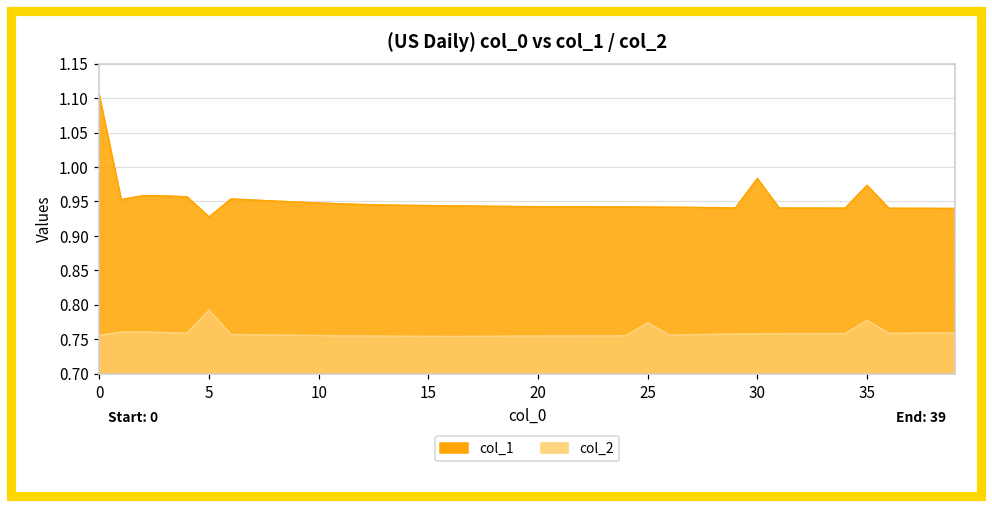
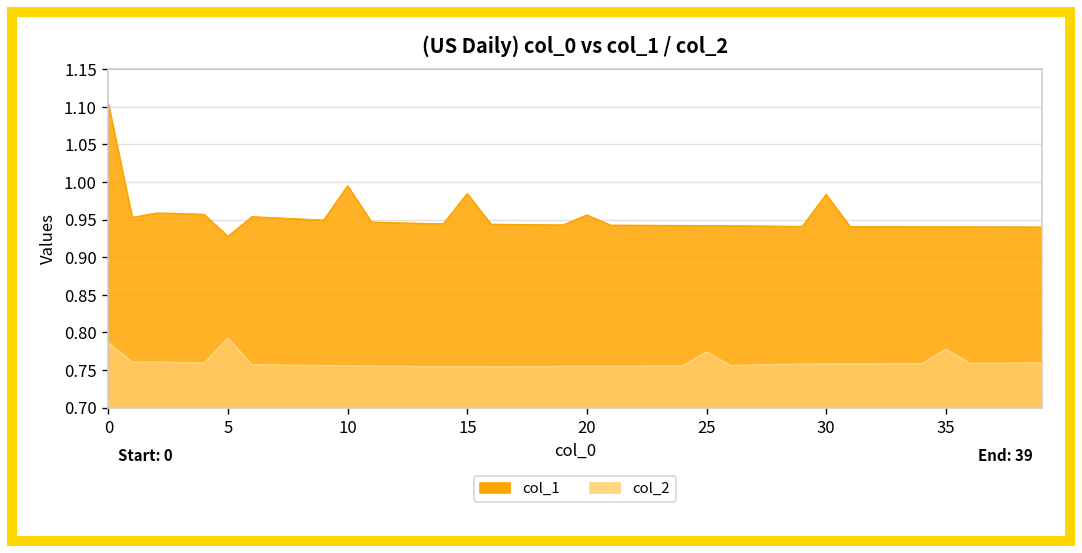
col_2, 0: 0.76 -> 0.79
col_1, 10: 0.95 -> 0.99
col_1, 15: 0.94 -> 0.98
col_1, 20: 0.94 -> 0.96
col_1, 35: 0.97 -> 0.94
